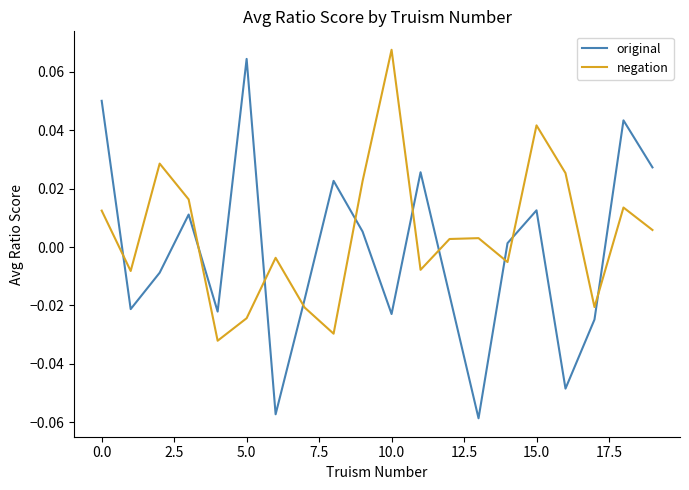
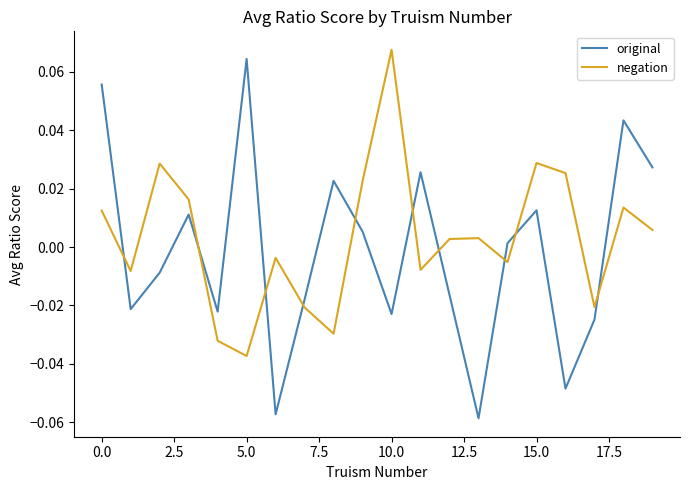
original, 0.0: 0.050 -> 0.056
negation, 5.0: -0.024 -> -0.037
negation, 15.0: 0.042 -> 0.029
